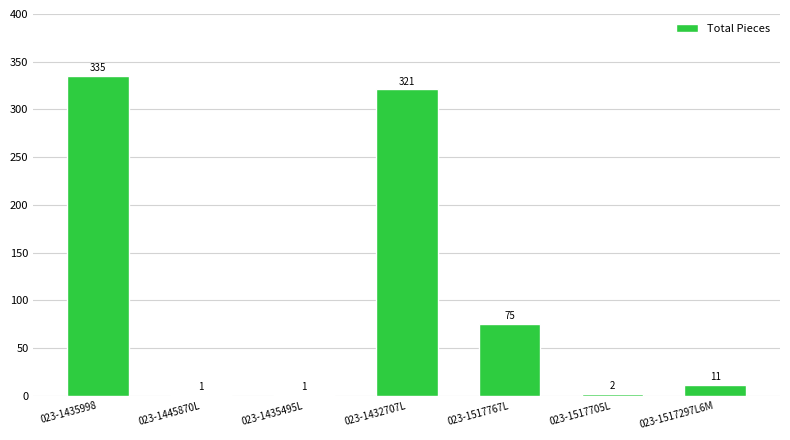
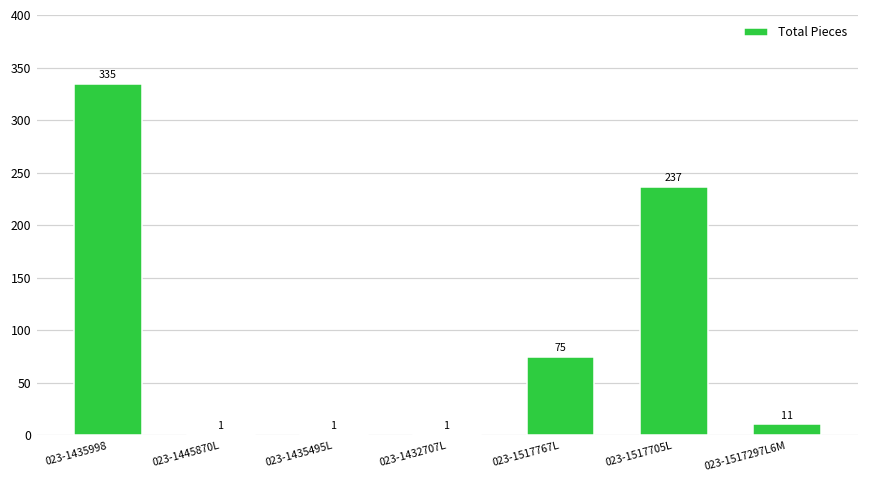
023-1432707L: 321 -> 1
023-1517705L: 2 -> 237
